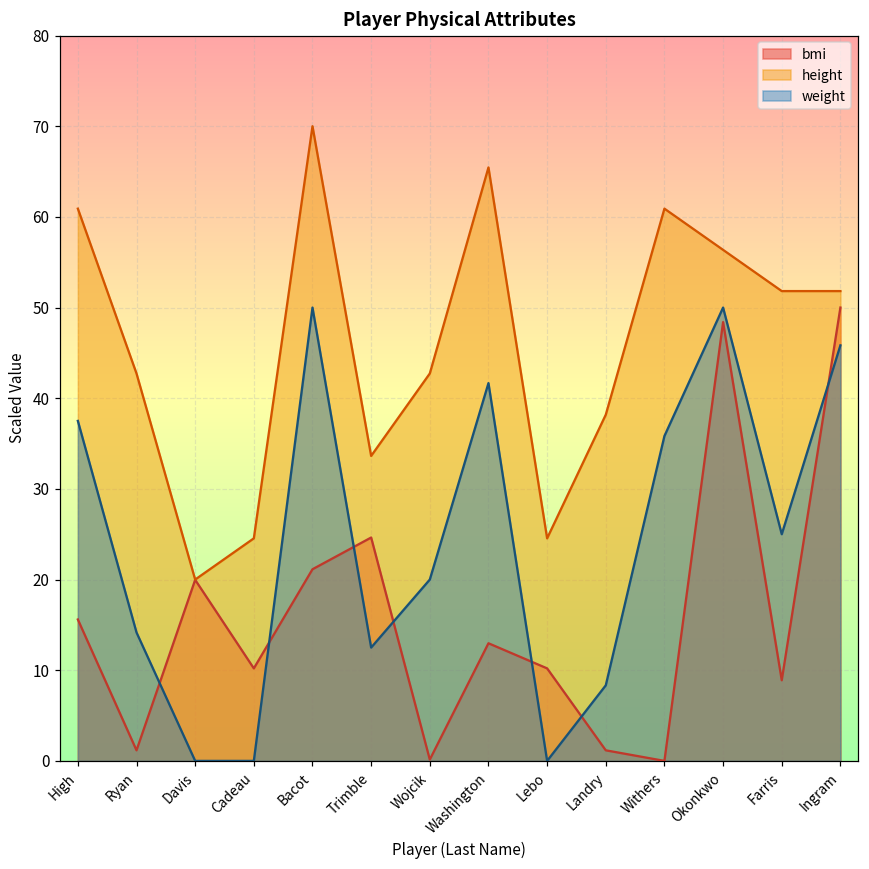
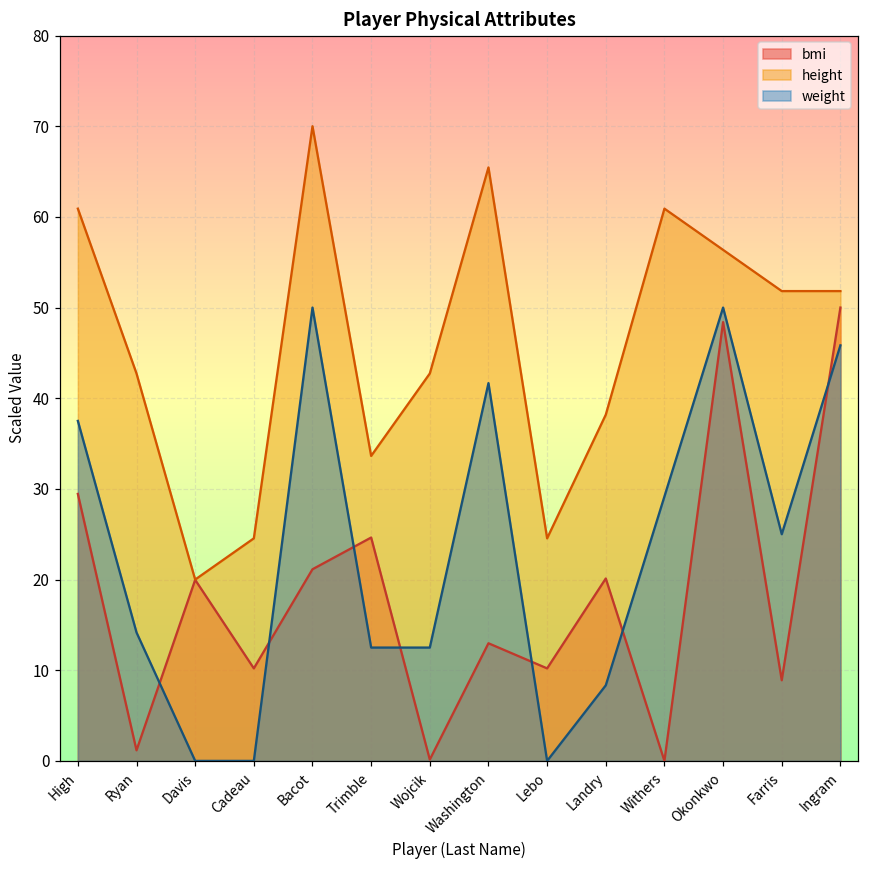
bmi, High: 16 -> 29
weight, Wojcik: 20 -> 13
bmi, Landry: 1 -> 20
weight, Withers: 36 -> 29
